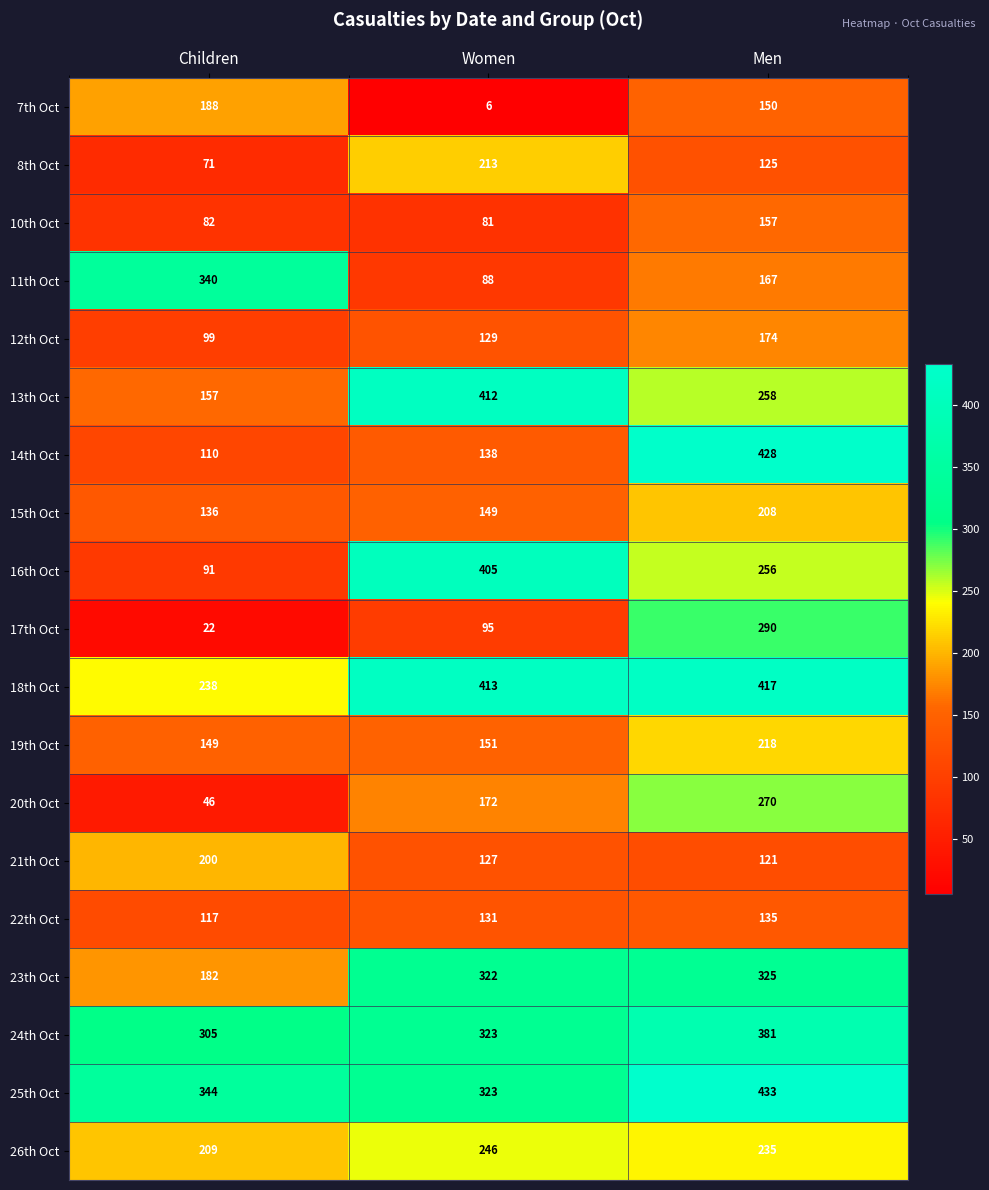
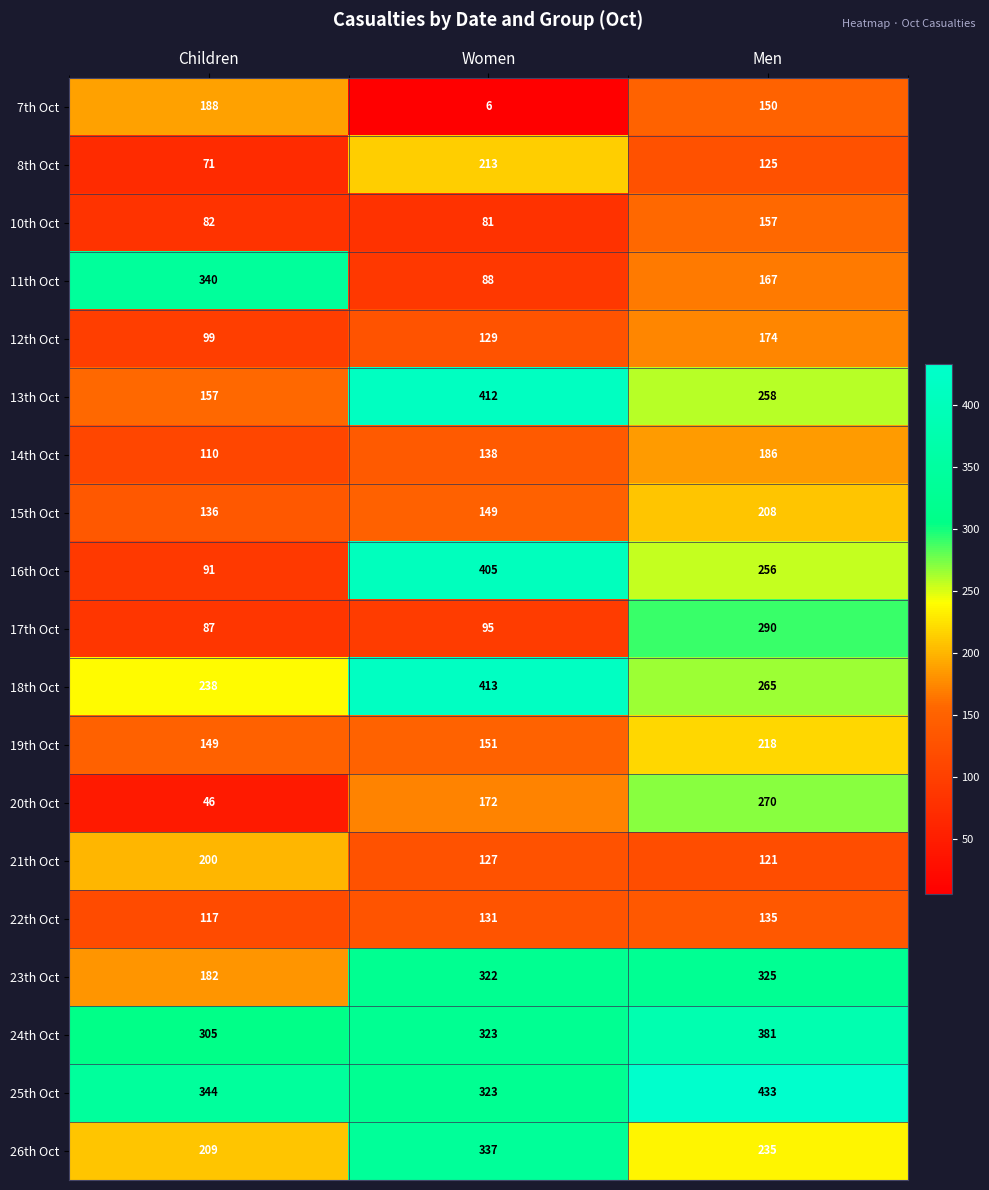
14th Oct, Men: 428 -> 186
17th Oct, Children: 22 -> 87
18th Oct, Men: 417 -> 265
26th Oct, Women: 246 -> 337
